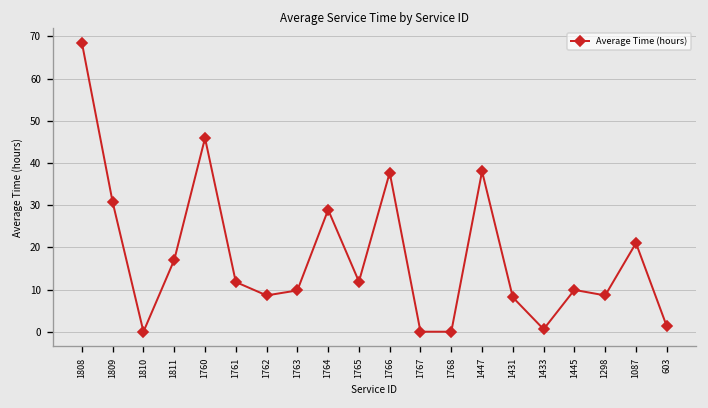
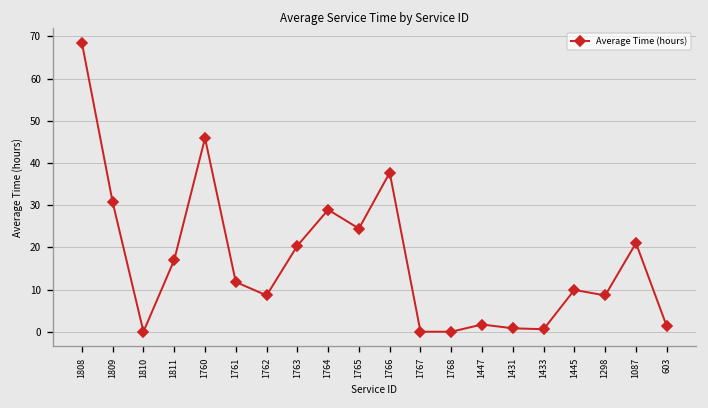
1763: 10 -> 20
1765: 12 -> 24
1447: 38 -> 2
1431: 8 -> 1
